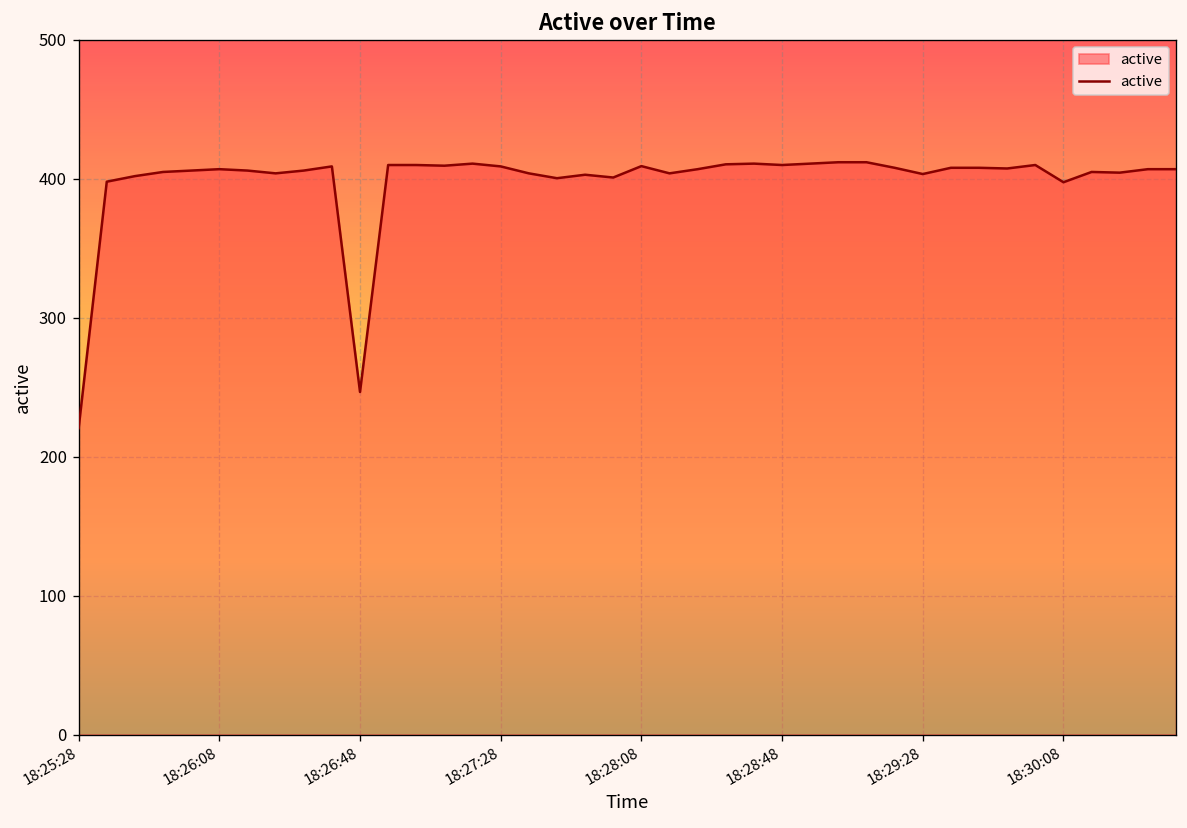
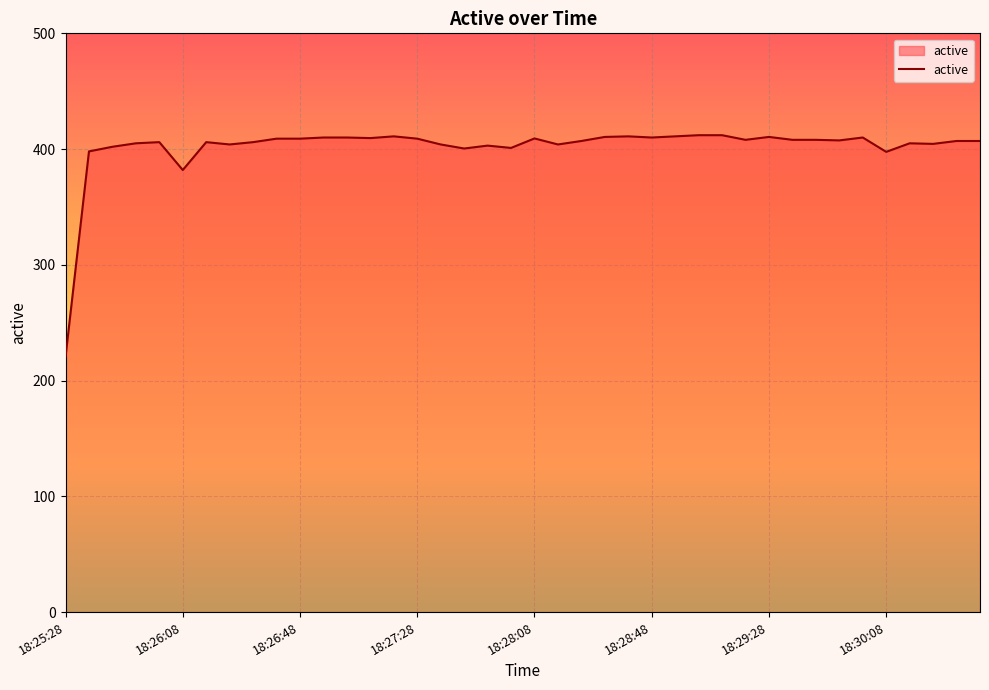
18:26:08: 407 -> 382
18:26:48: 247 -> 409
18:29:28: 404 -> 411
